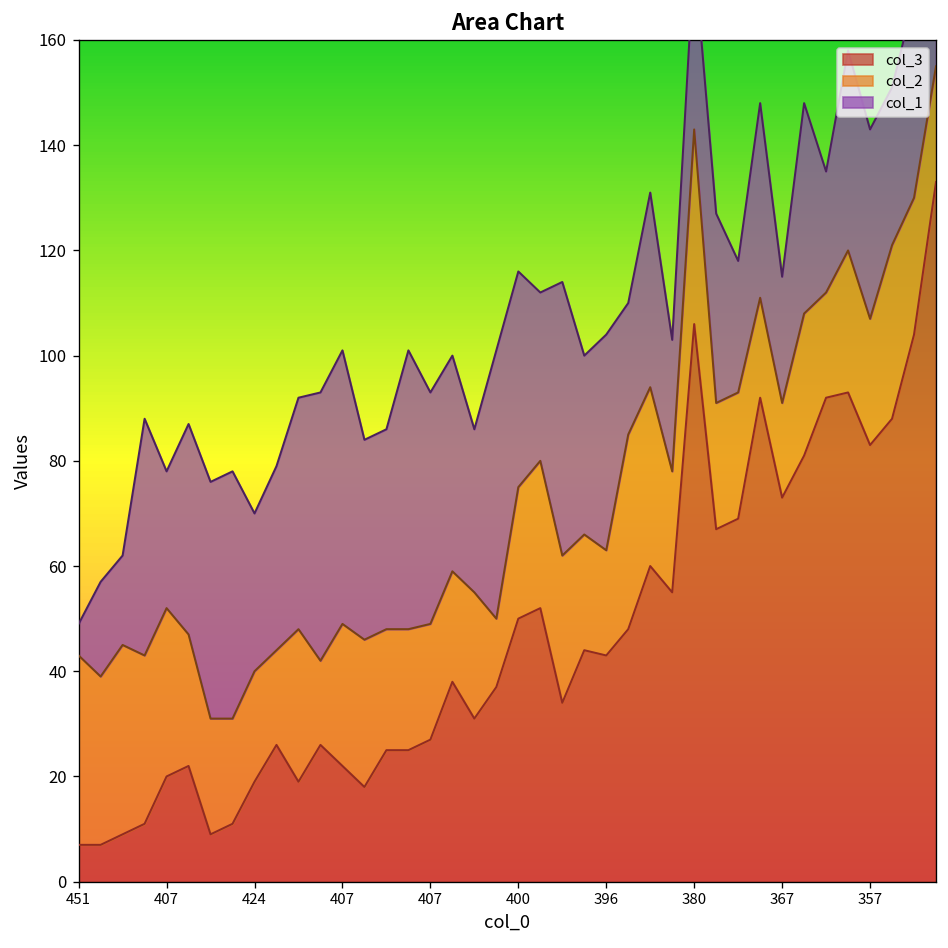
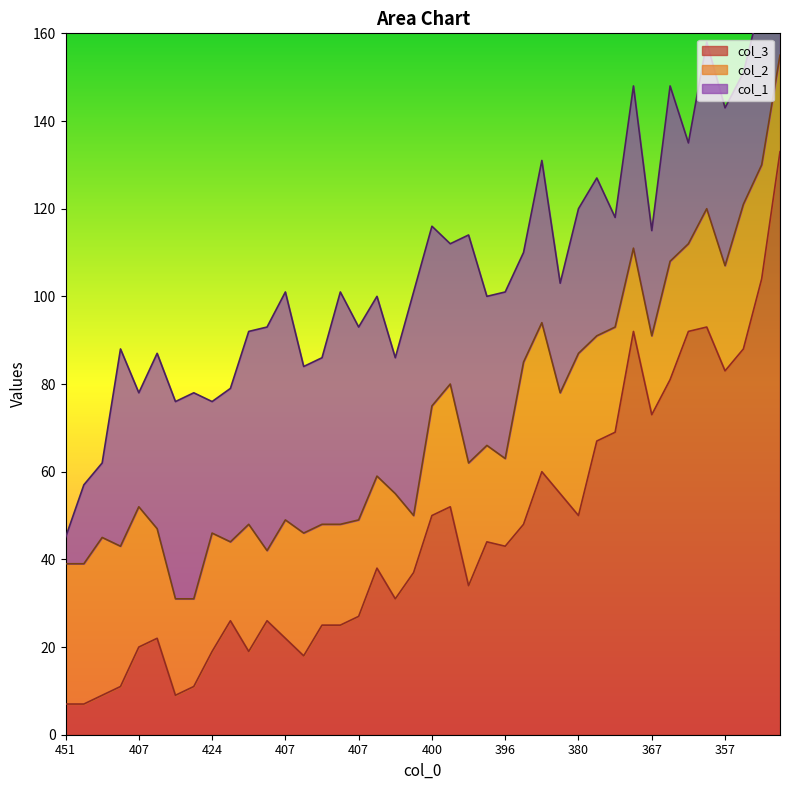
col_2, 451: 36 -> 32
col_2, 424: 21 -> 27
col_1, 396: 41 -> 38
col_3, 380: 106 -> 50
